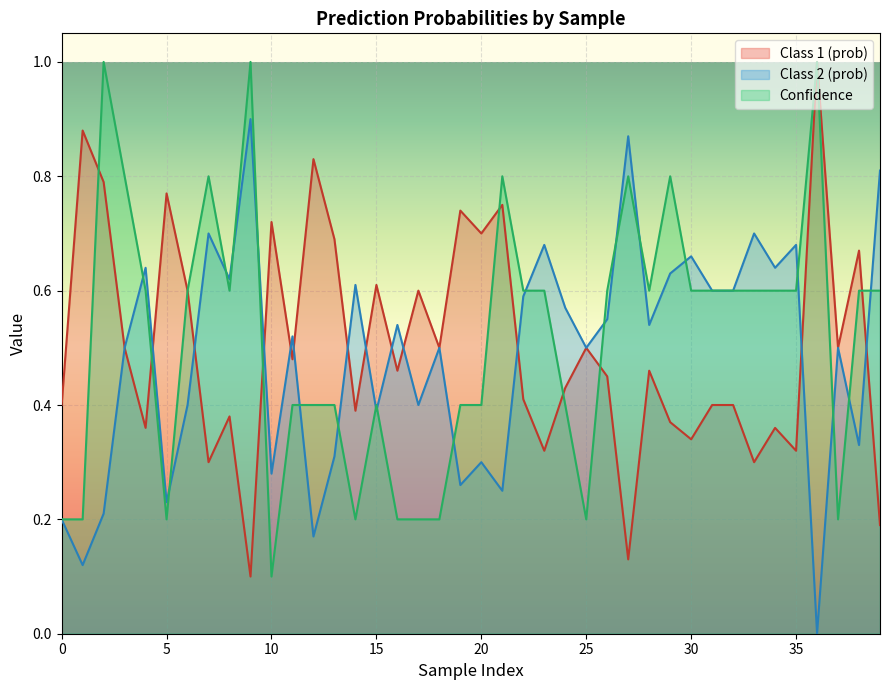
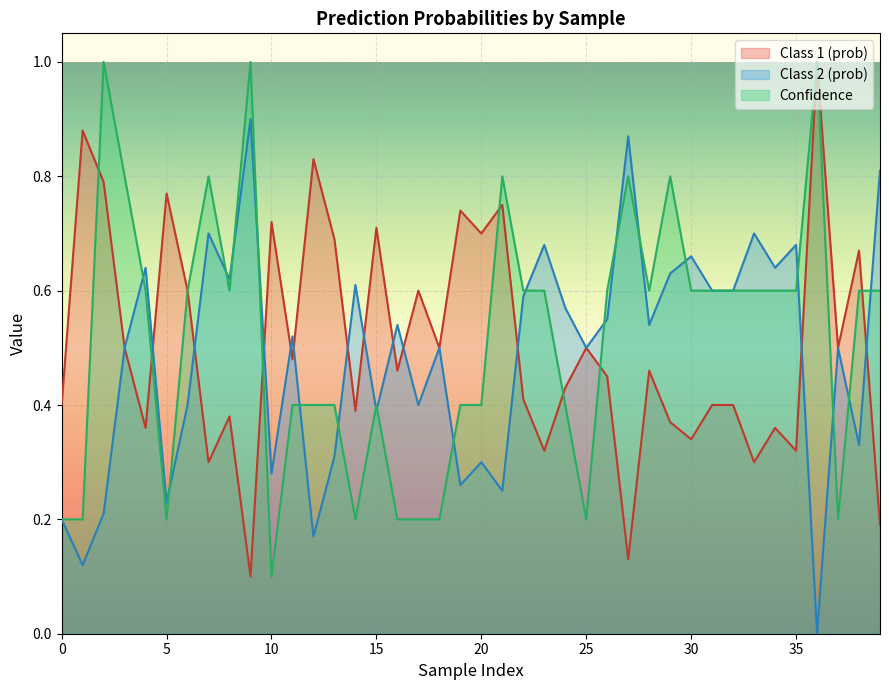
Class 1 (prob), 15: 0.61 -> 0.71
